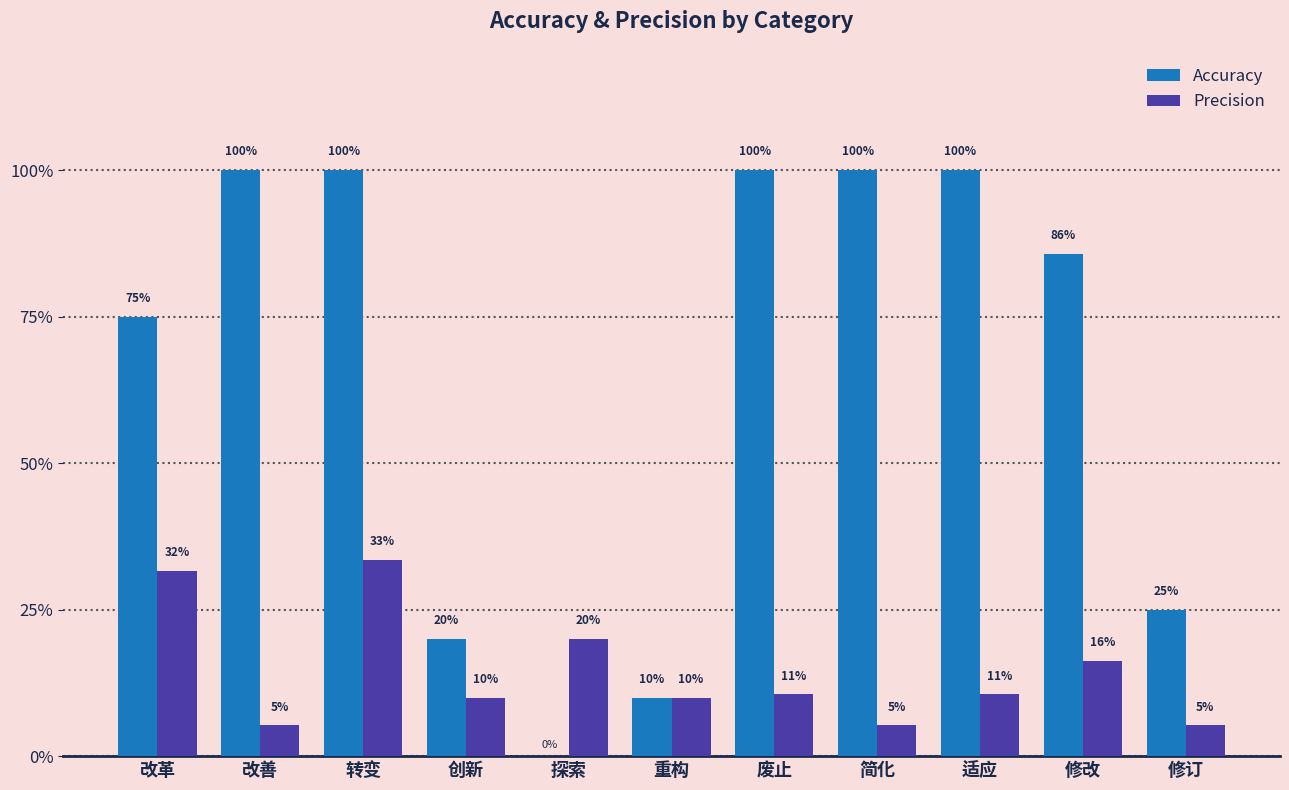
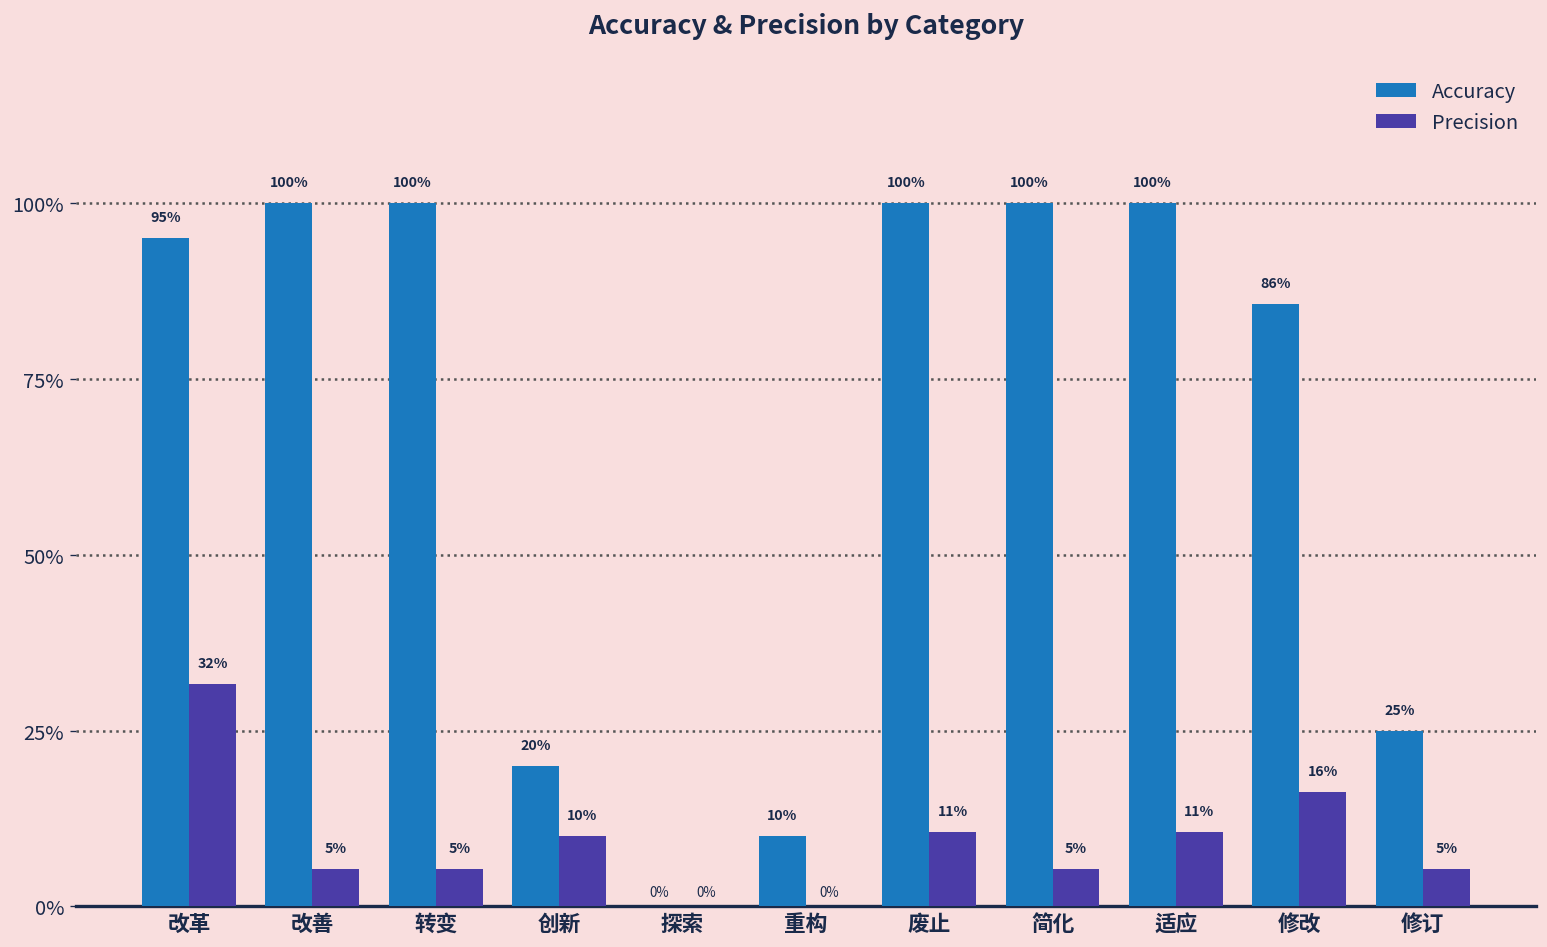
Accuracy, 改革: 75% -> 95%
Precision, 转变: 33% -> 5%
Precision, 探索: 20% -> 0%
Precision, 重构: 10% -> 0%
